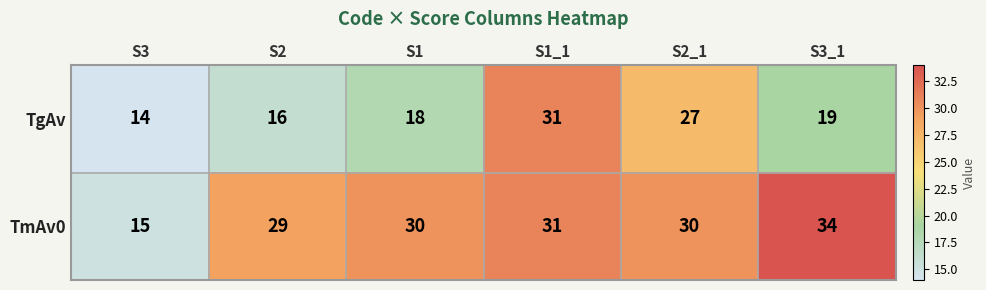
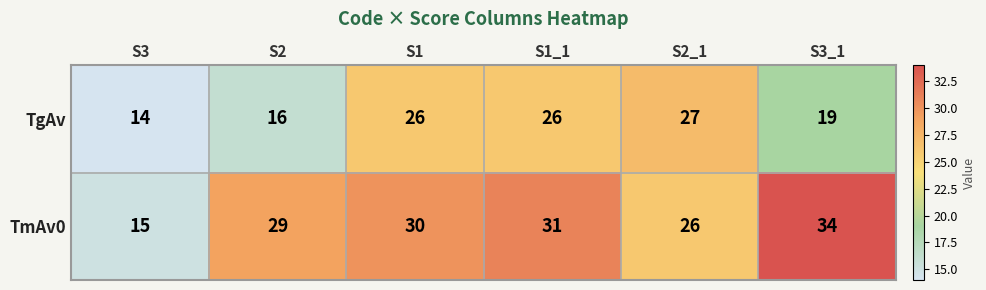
TgAv, S1: 18 -> 26
TgAv, S1_1: 31 -> 26
TmAv0, S2_1: 30 -> 26
